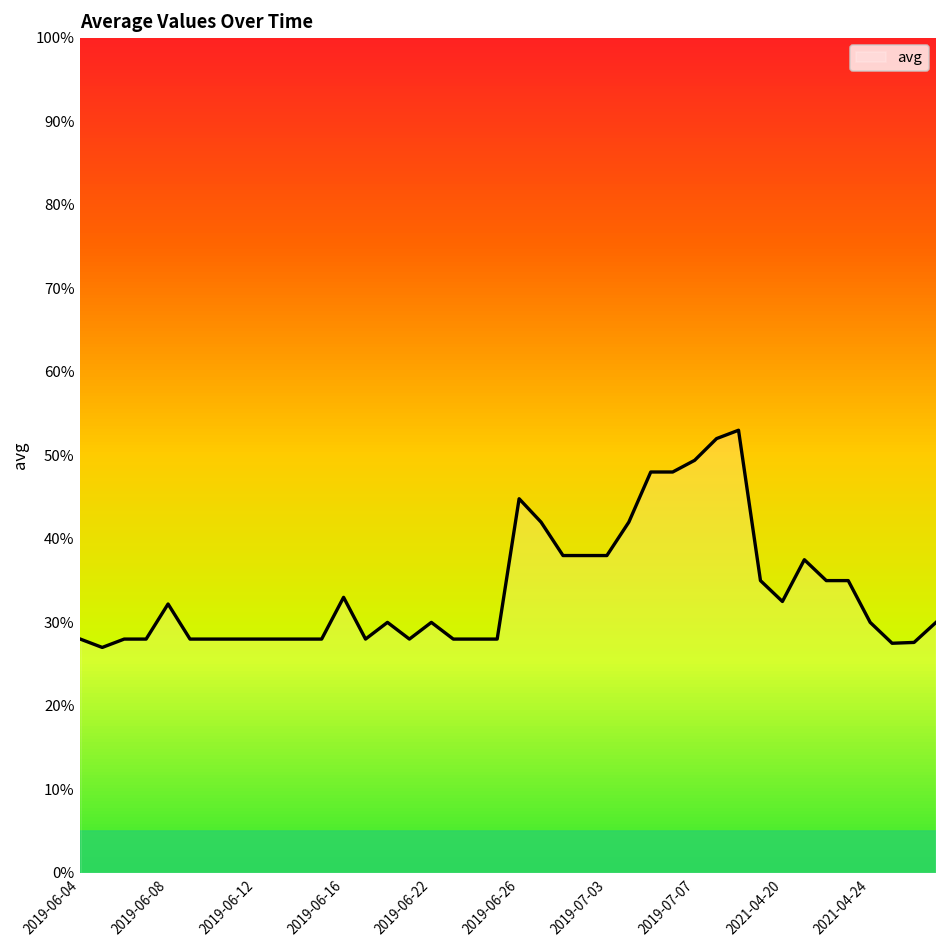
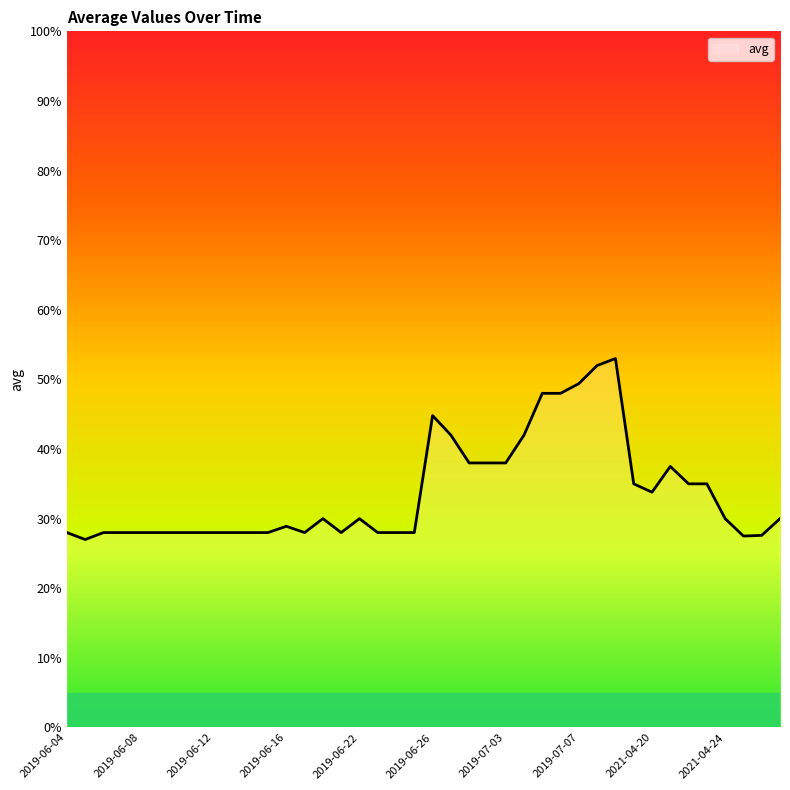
2019-06-08: 32% -> 28%
2019-06-16: 33% -> 29%
2021-04-20: 33% -> 34%
